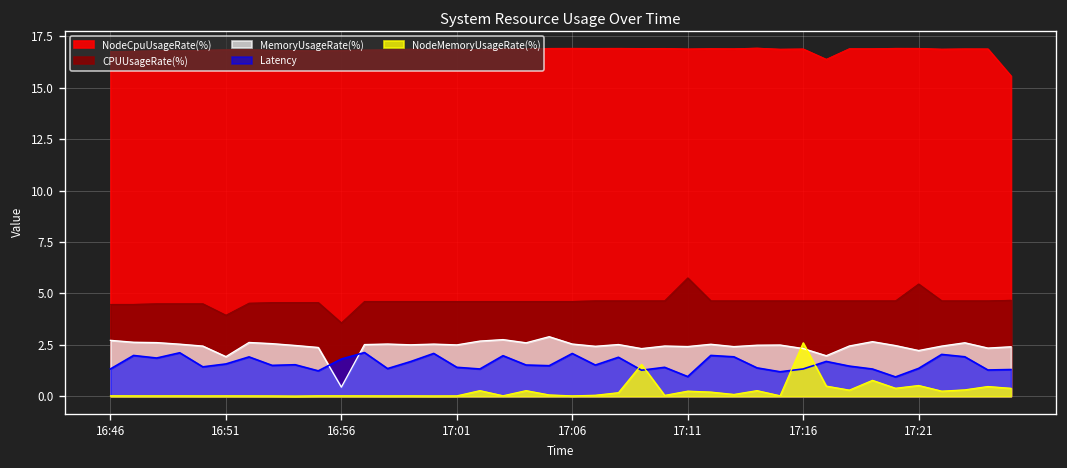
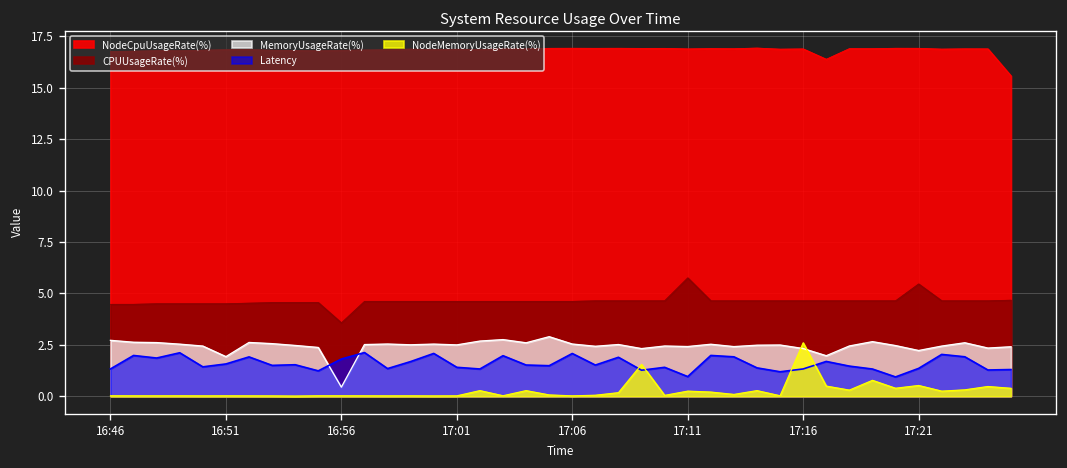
CPUUsageRate(%), 16:51: 3.9 -> 4.5
